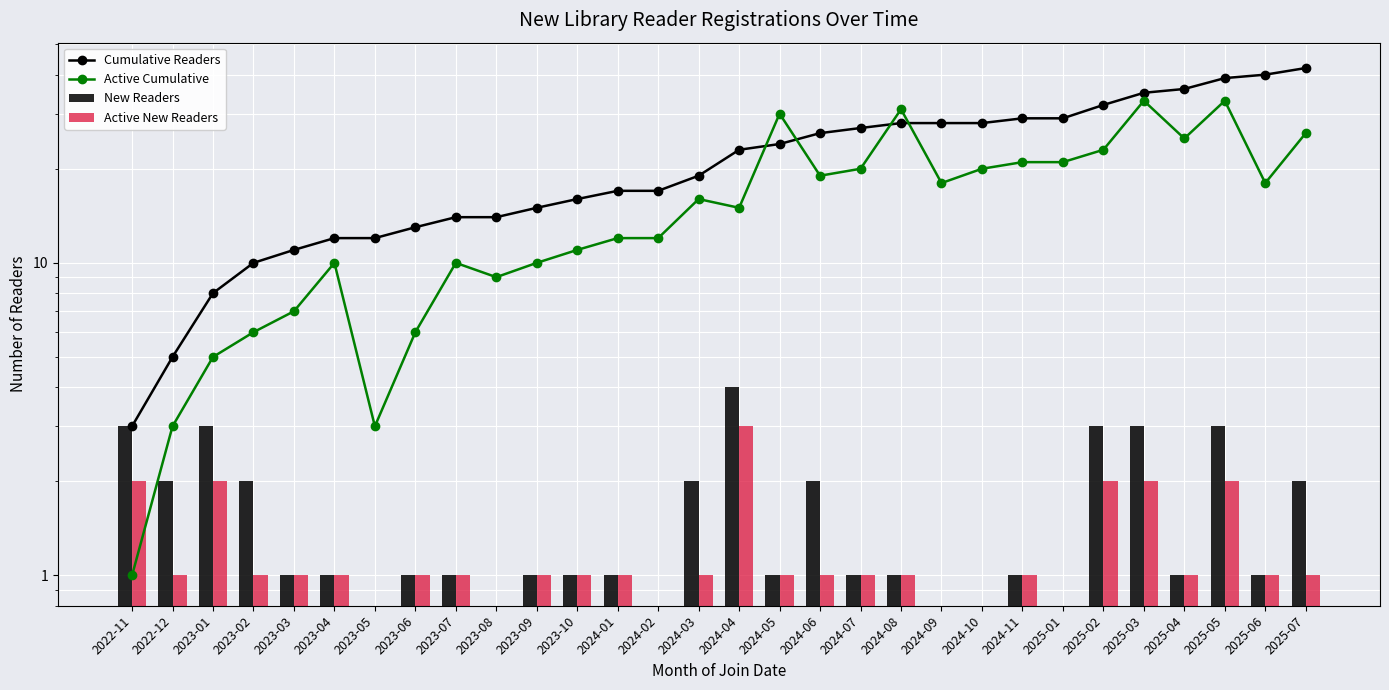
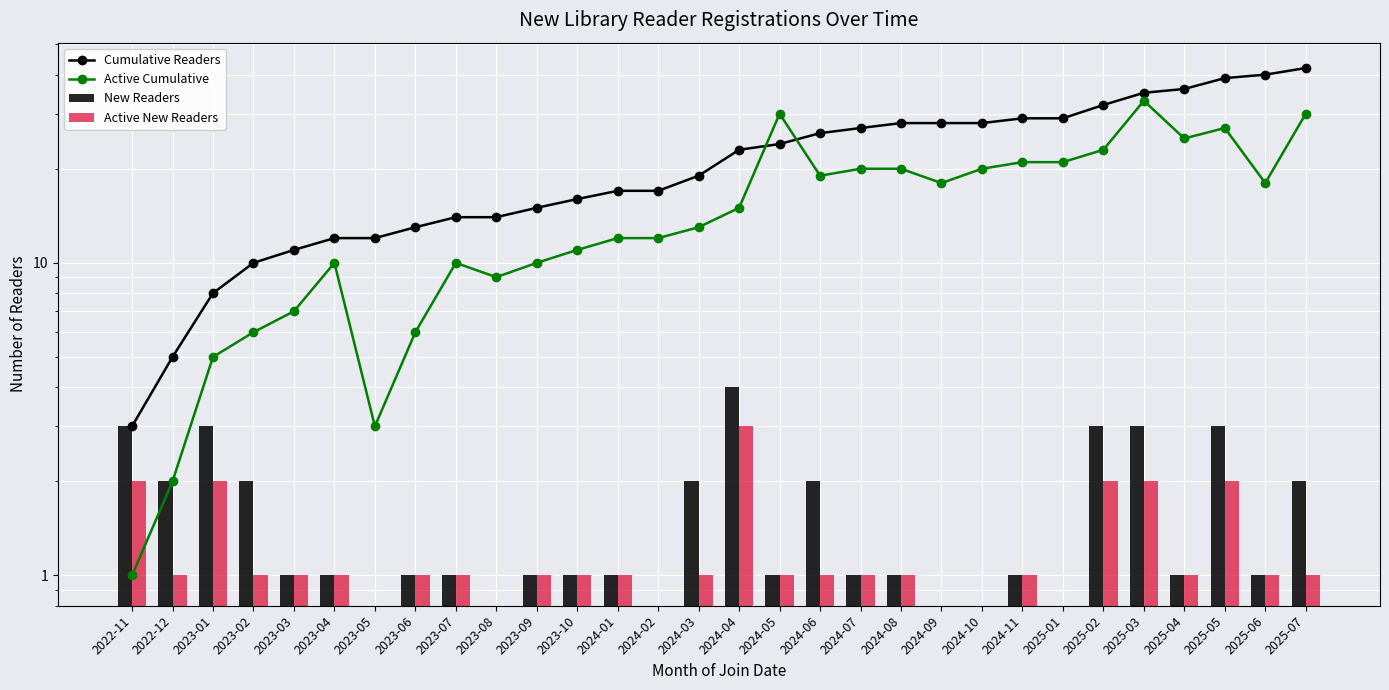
Active Cumulative, 2022-12: 3 -> 2
Active Cumulative, 2024-03: 16 -> 13
Active Cumulative, 2024-08: 31 -> 20
Active Cumulative, 2025-05: 33 -> 27
Active Cumulative, 2025-07: 26 -> 30
